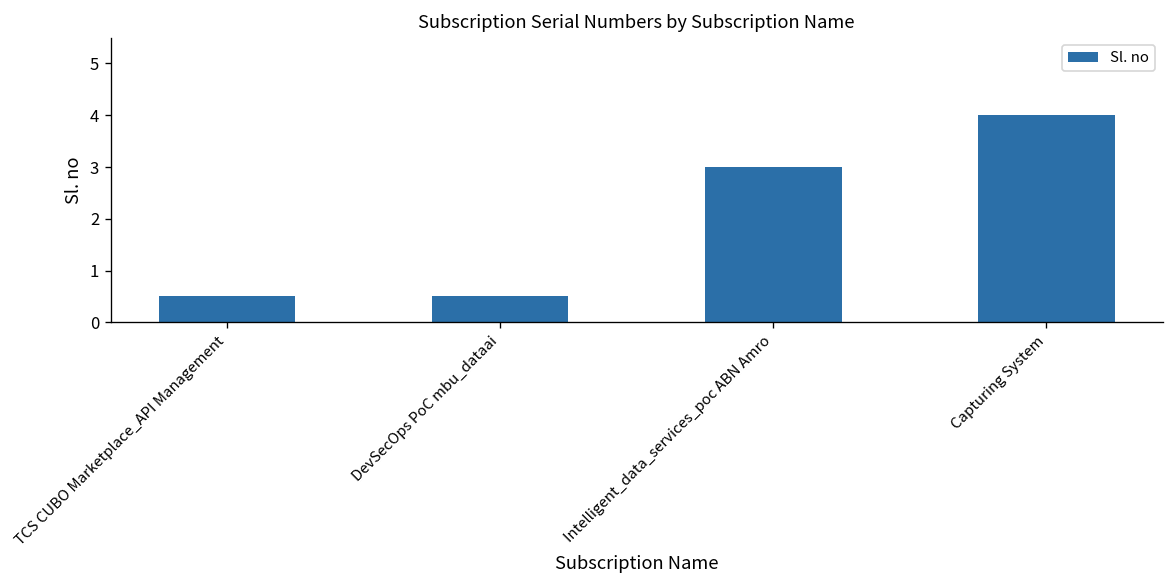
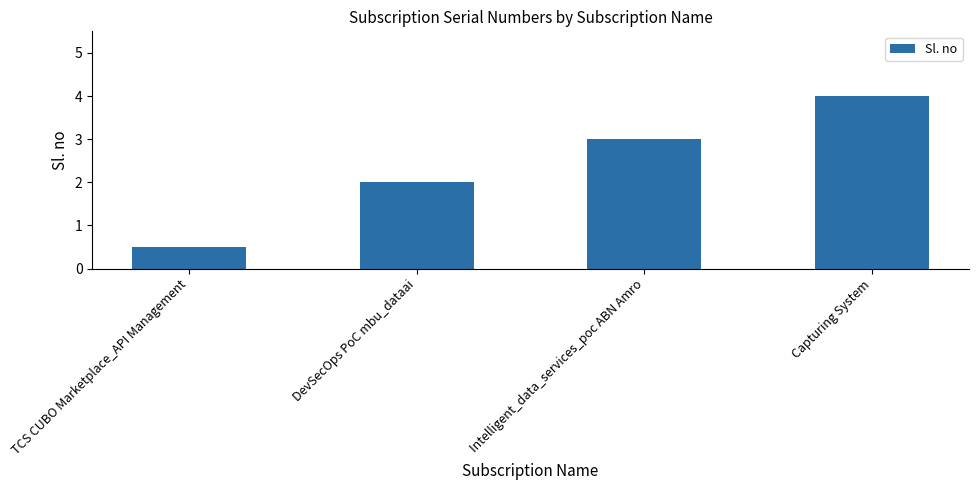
DevSecOps PoC mbu_dataai: 0.5 -> 2.0
